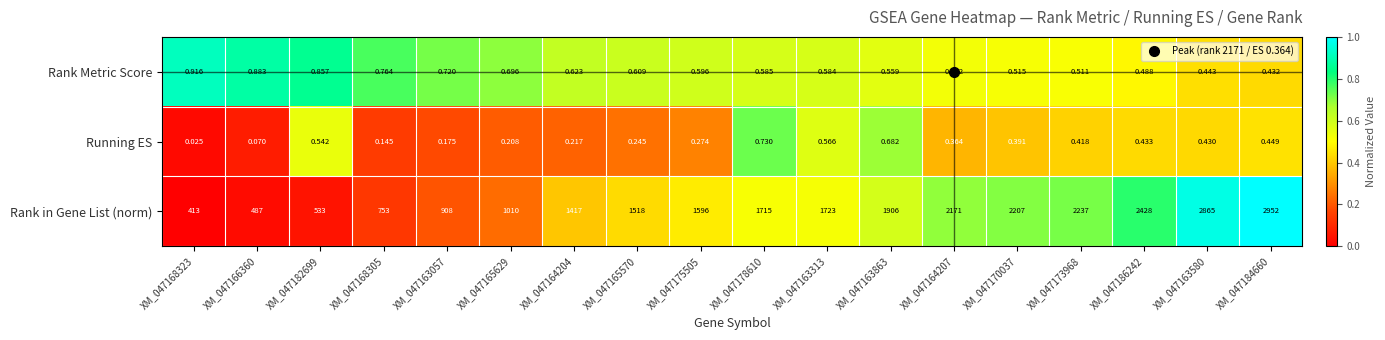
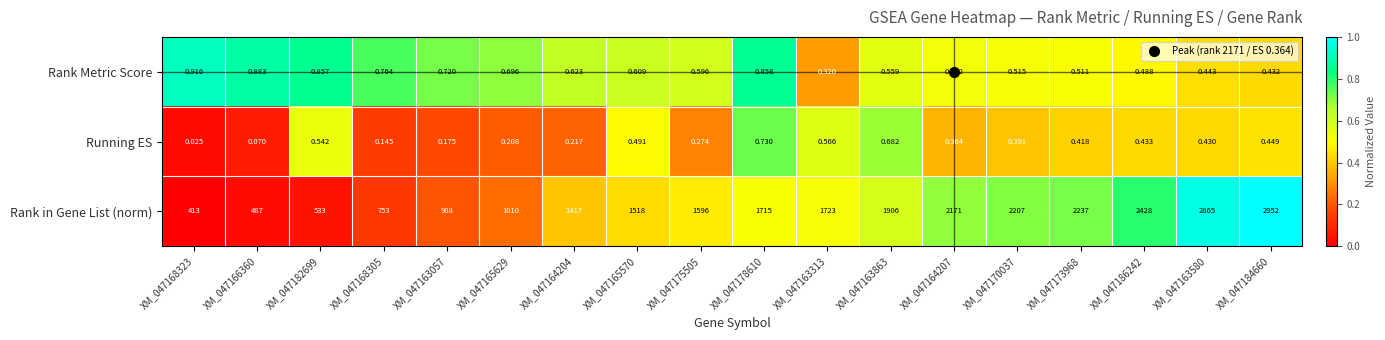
Rank Metric Score, XM_047178610: 0.585 -> 0.858
Rank Metric Score, XM_047163313: 0.584 -> 0.320
Running ES, XM_047165570: 0.245 -> 0.491
